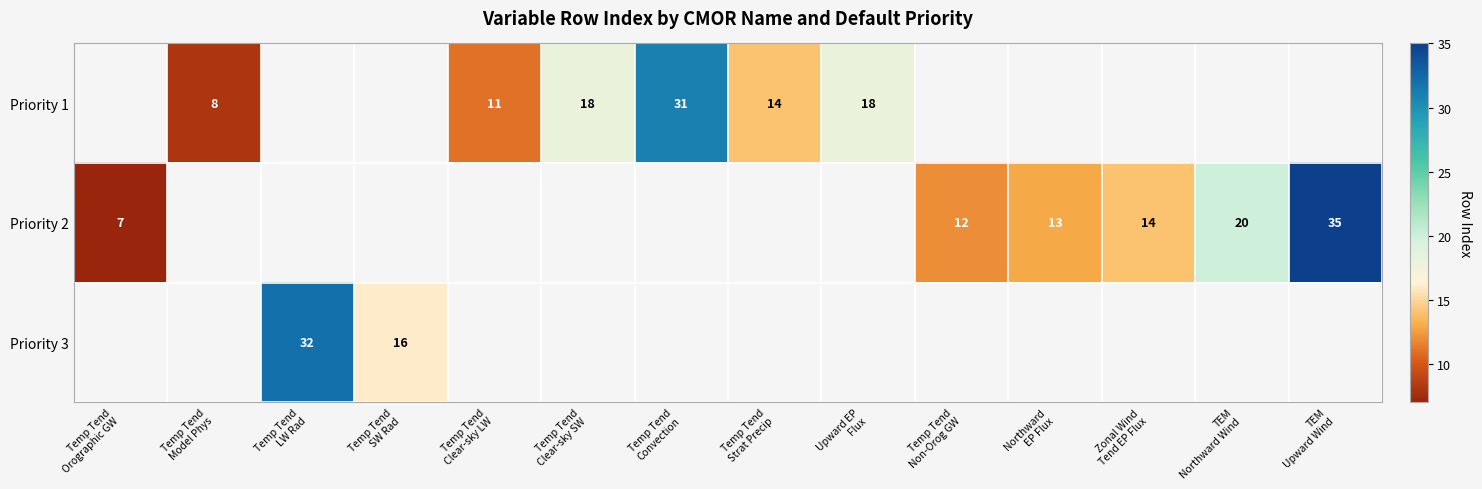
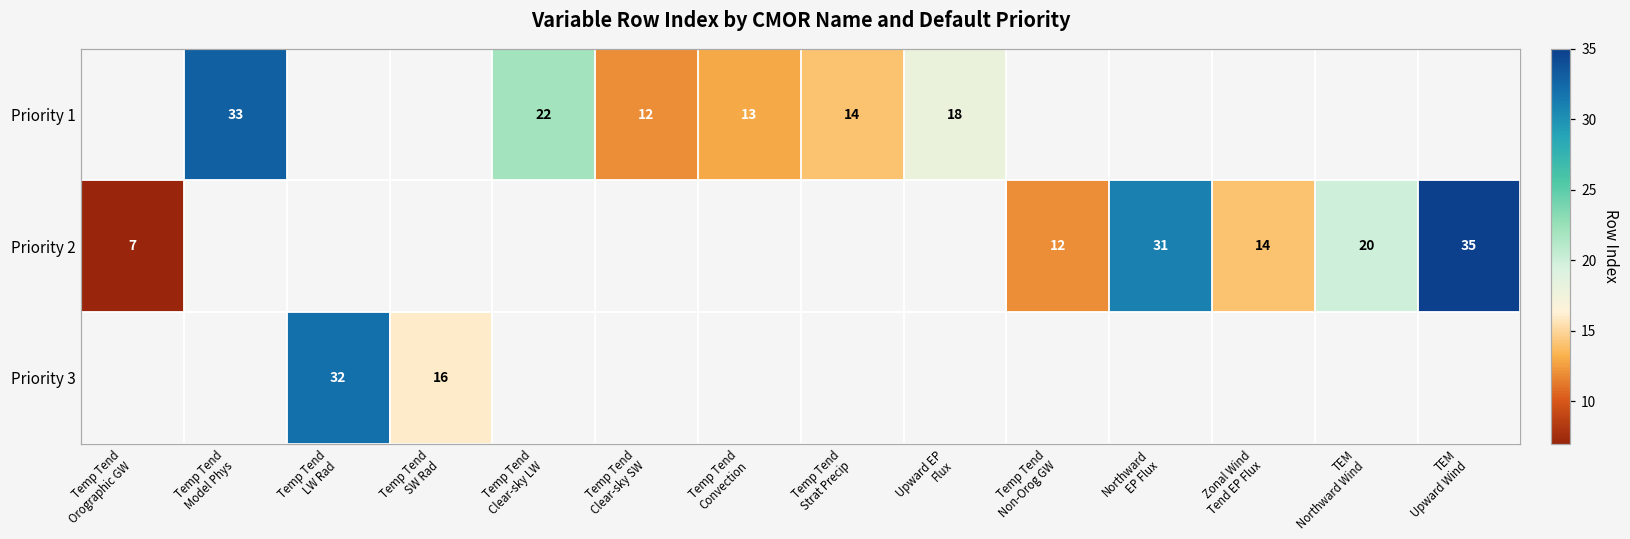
Priority 1, Temp Tend Model Phys: 8 -> 33
Priority 1, Temp Tend Clear-sky LW: 11 -> 22
Priority 1, Temp Tend Clear-sky SW: 18 -> 12
Priority 1, Temp Tend Convection: 31 -> 13
Priority 2, Northward EP Flux: 13 -> 31
